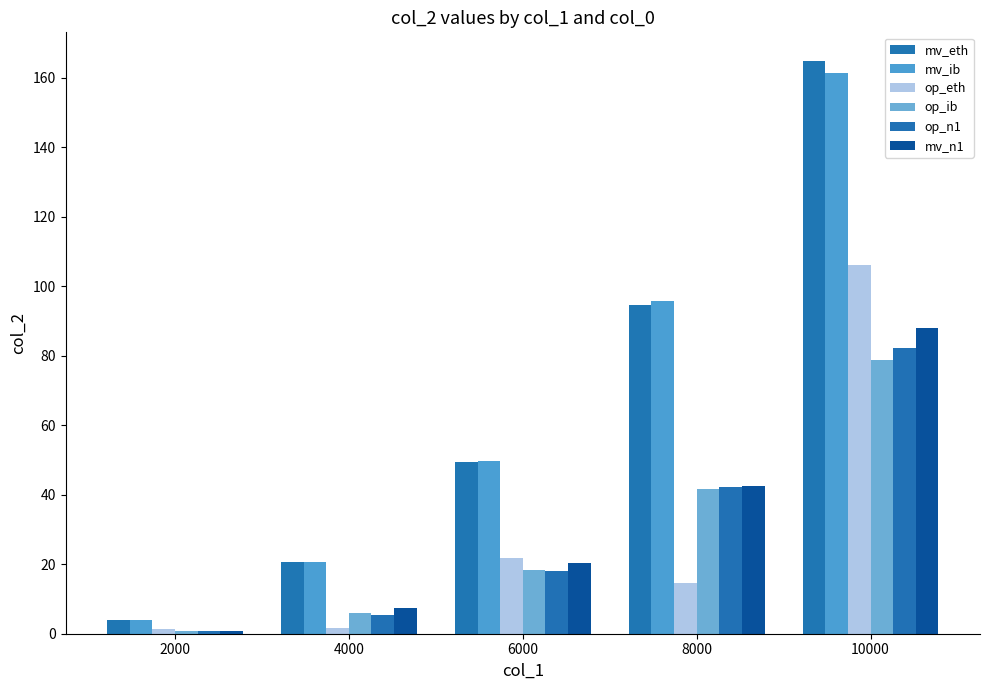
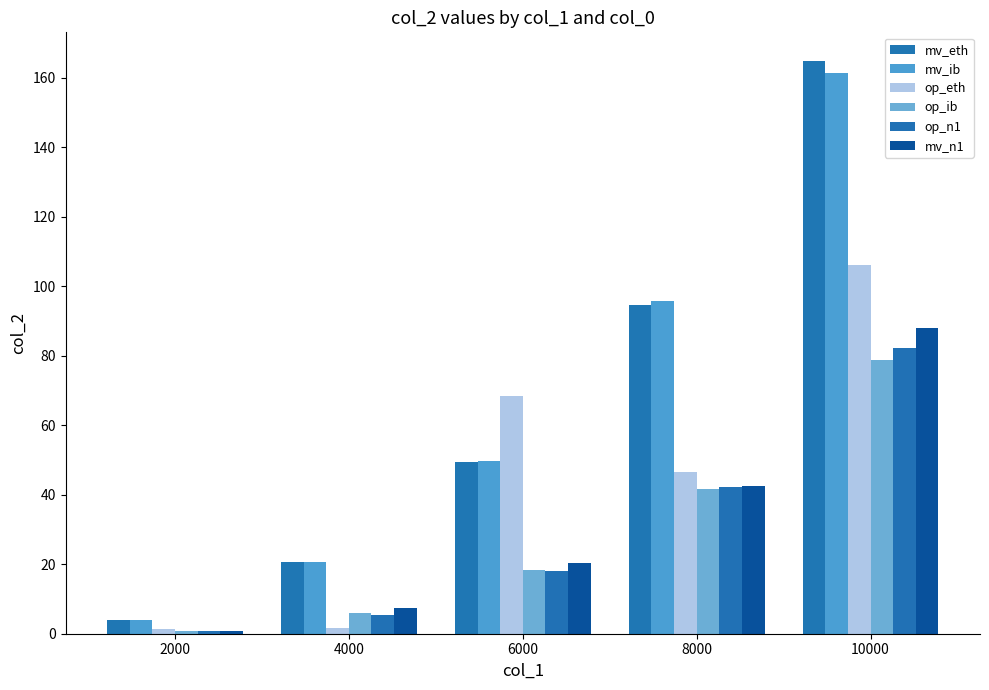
op_eth, 6000: 22 -> 68
op_eth, 8000: 15 -> 47
